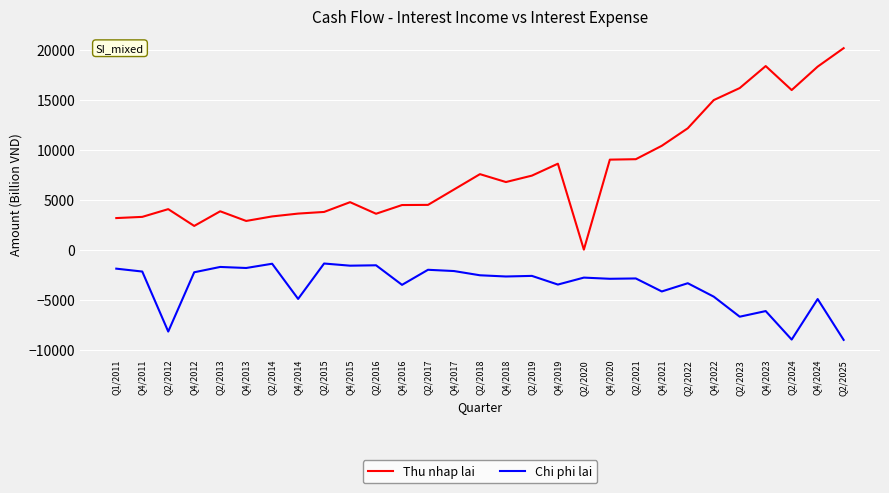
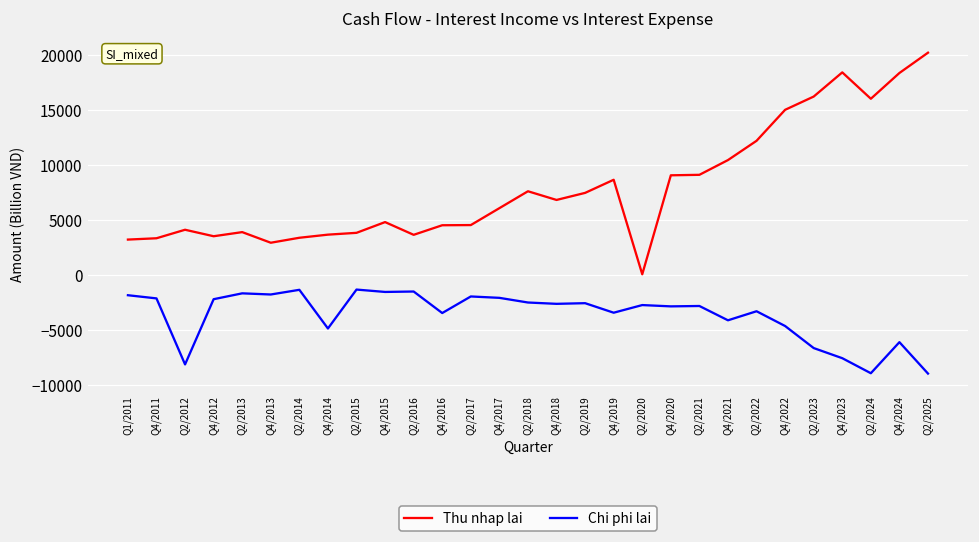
Thu nhap lai, Q4/2012: 2000 -> 4000
Chi phi lai, Q4/2023: -6000 -> -8000
Chi phi lai, Q4/2024: -5000 -> -6000
